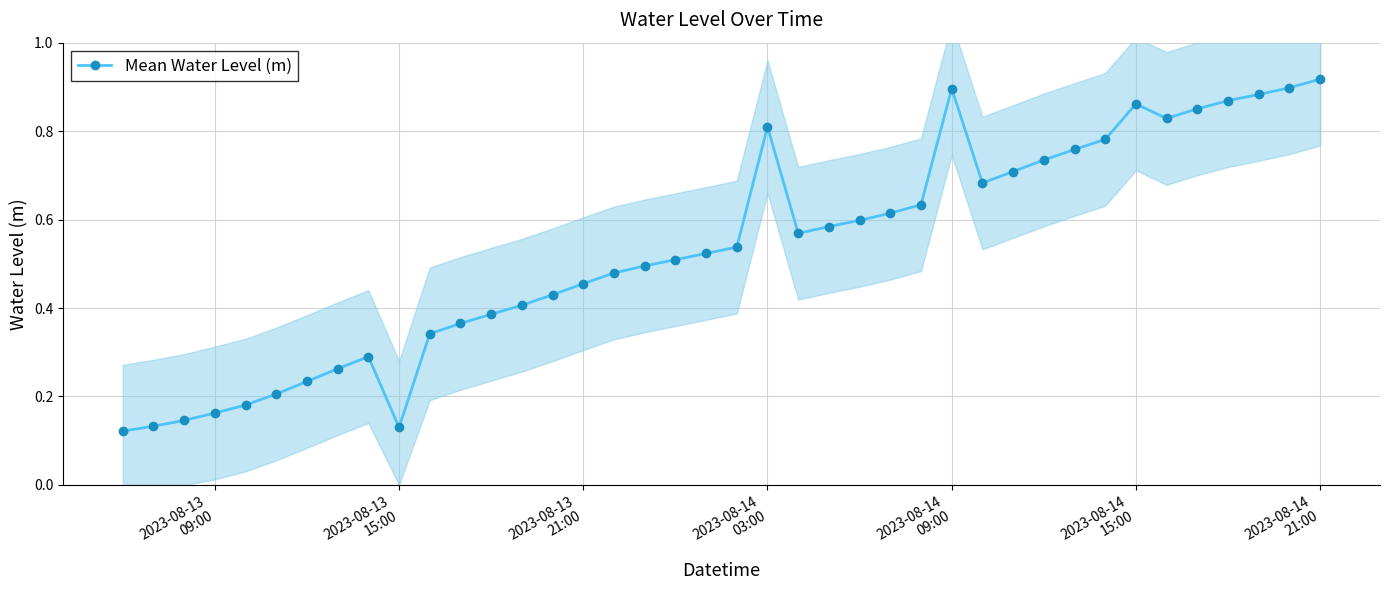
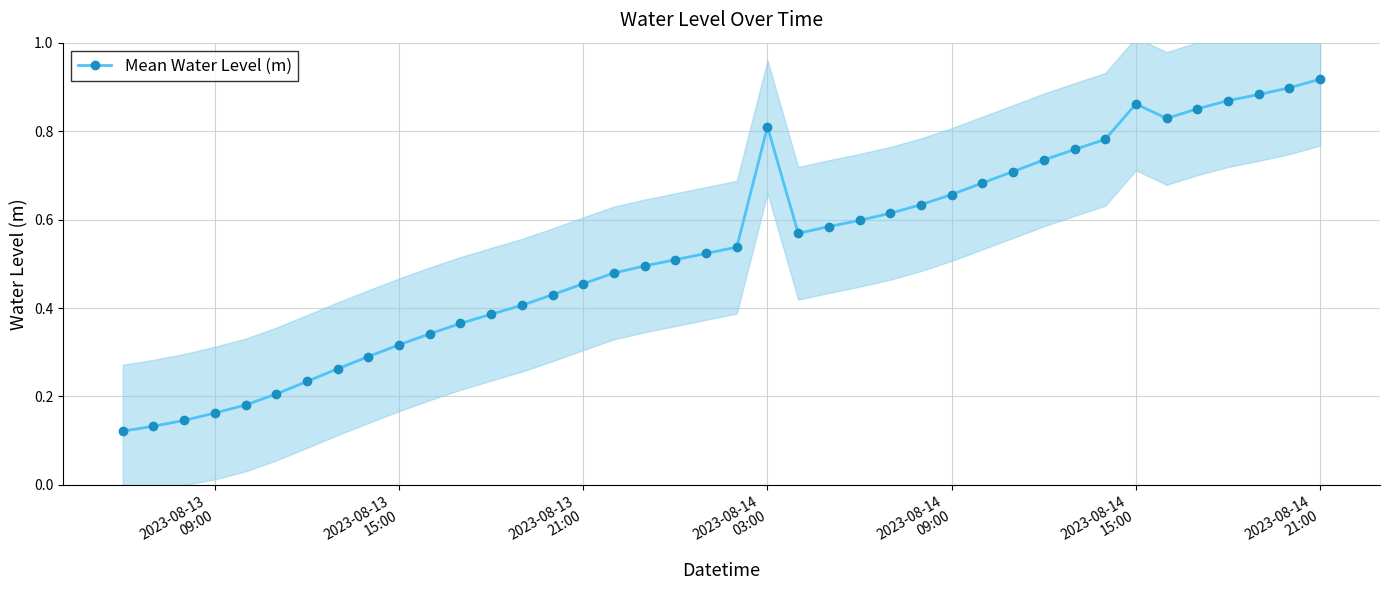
Mean Water Level (m), 2023-08-13 15:00: 0.13 -> 0.32
Mean Water Level (m), 2023-08-14 09:00: 0.90 -> 0.66
